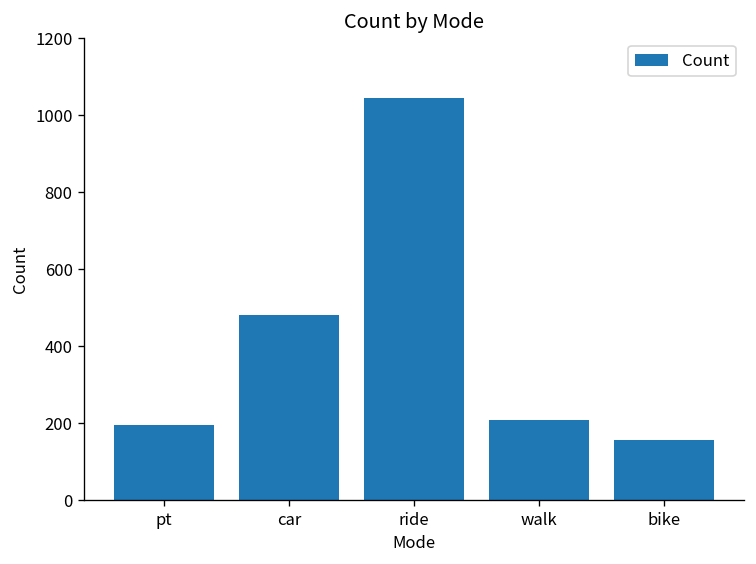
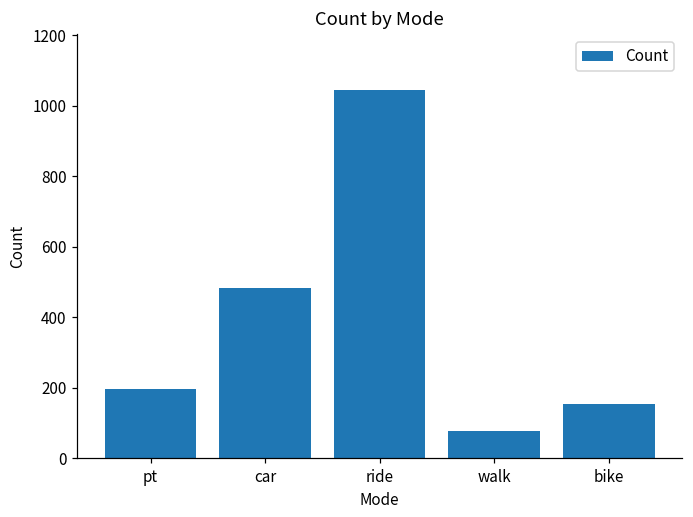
walk: 210 -> 80
